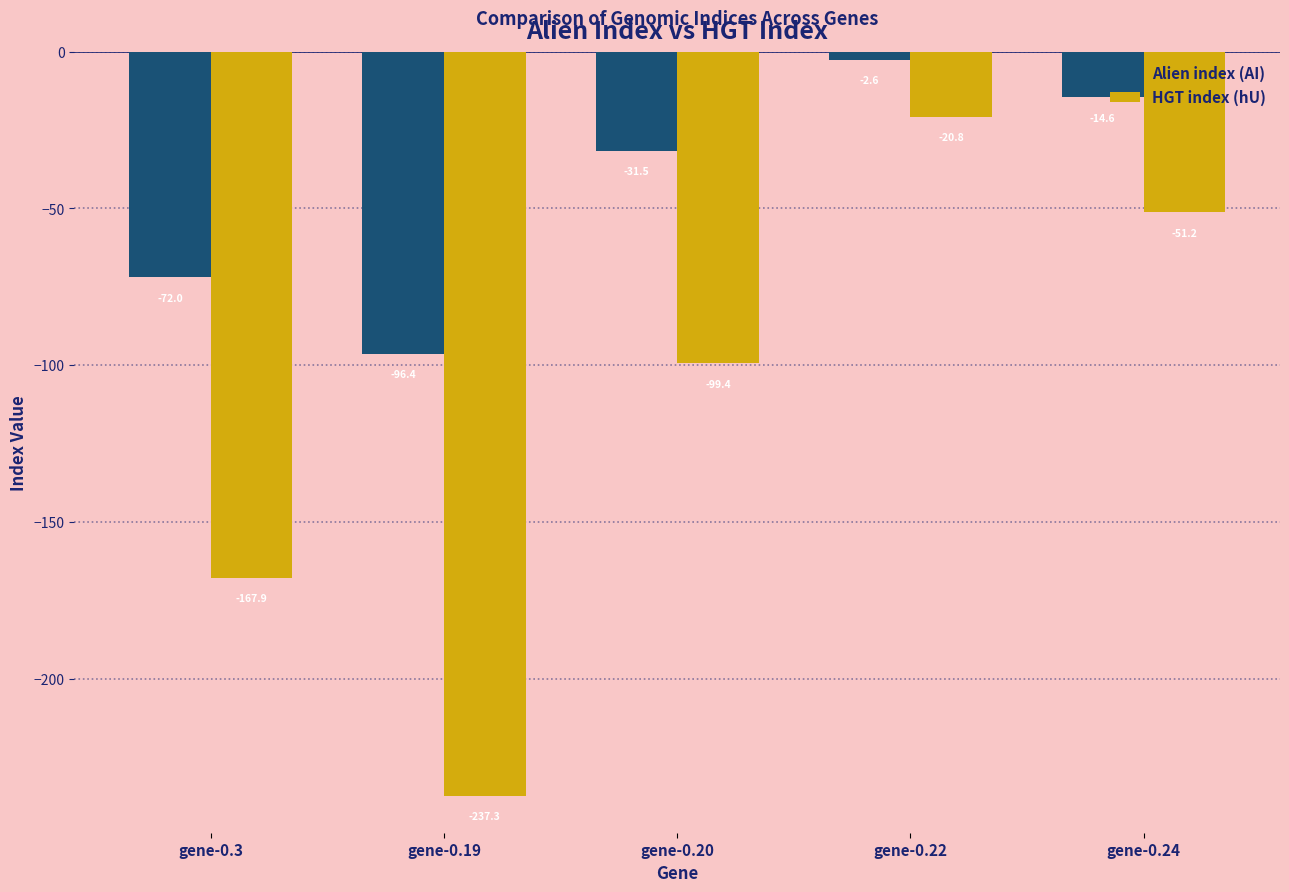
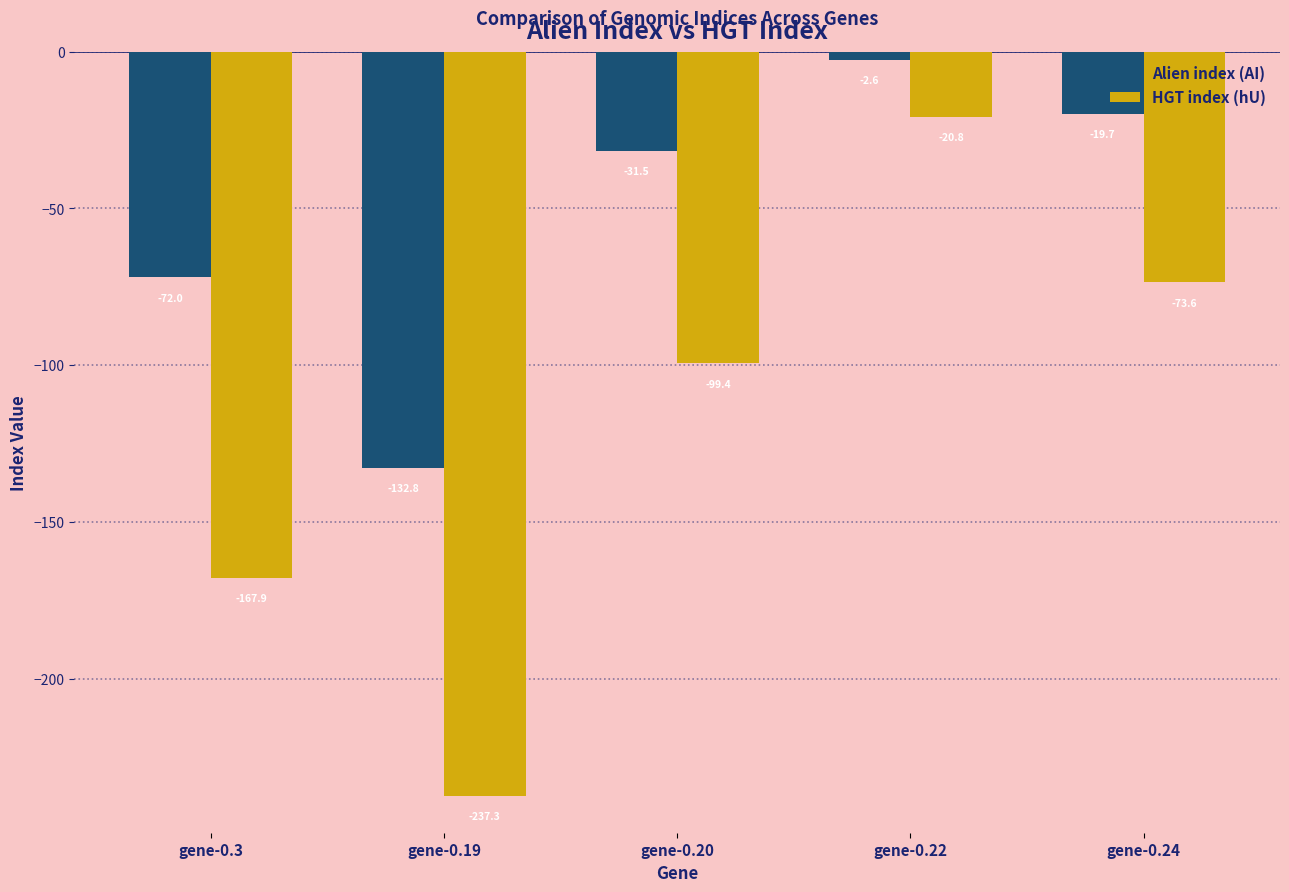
Alien index (AI), gene-0.19: -96.4 -> -132.8
Alien index (AI), gene-0.24: -14.6 -> -19.7
HGT index (hU), gene-0.24: -51.2 -> -73.6
